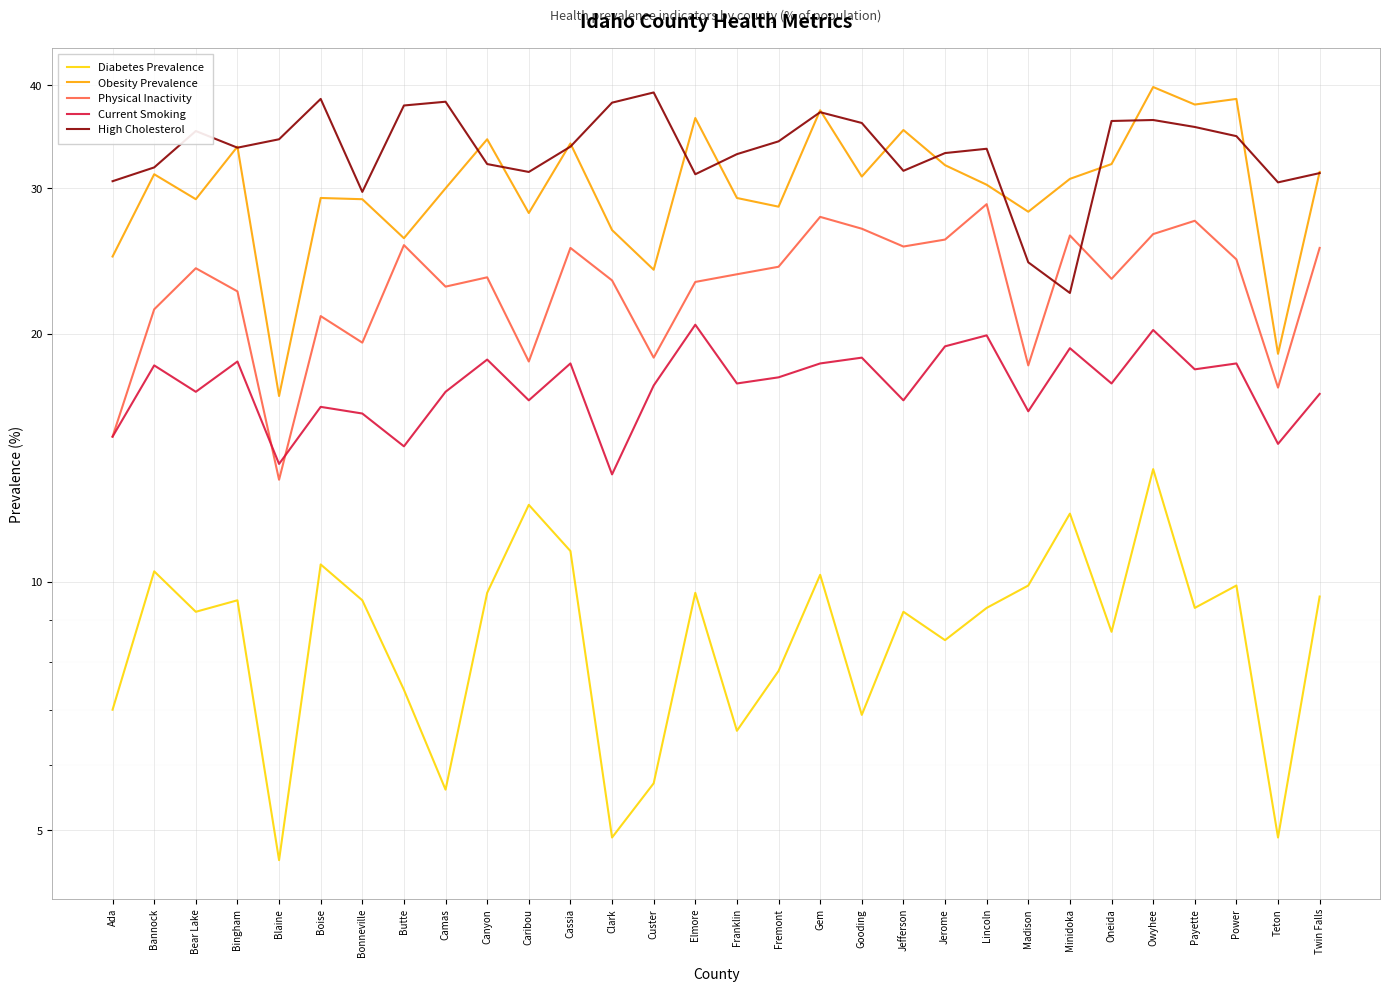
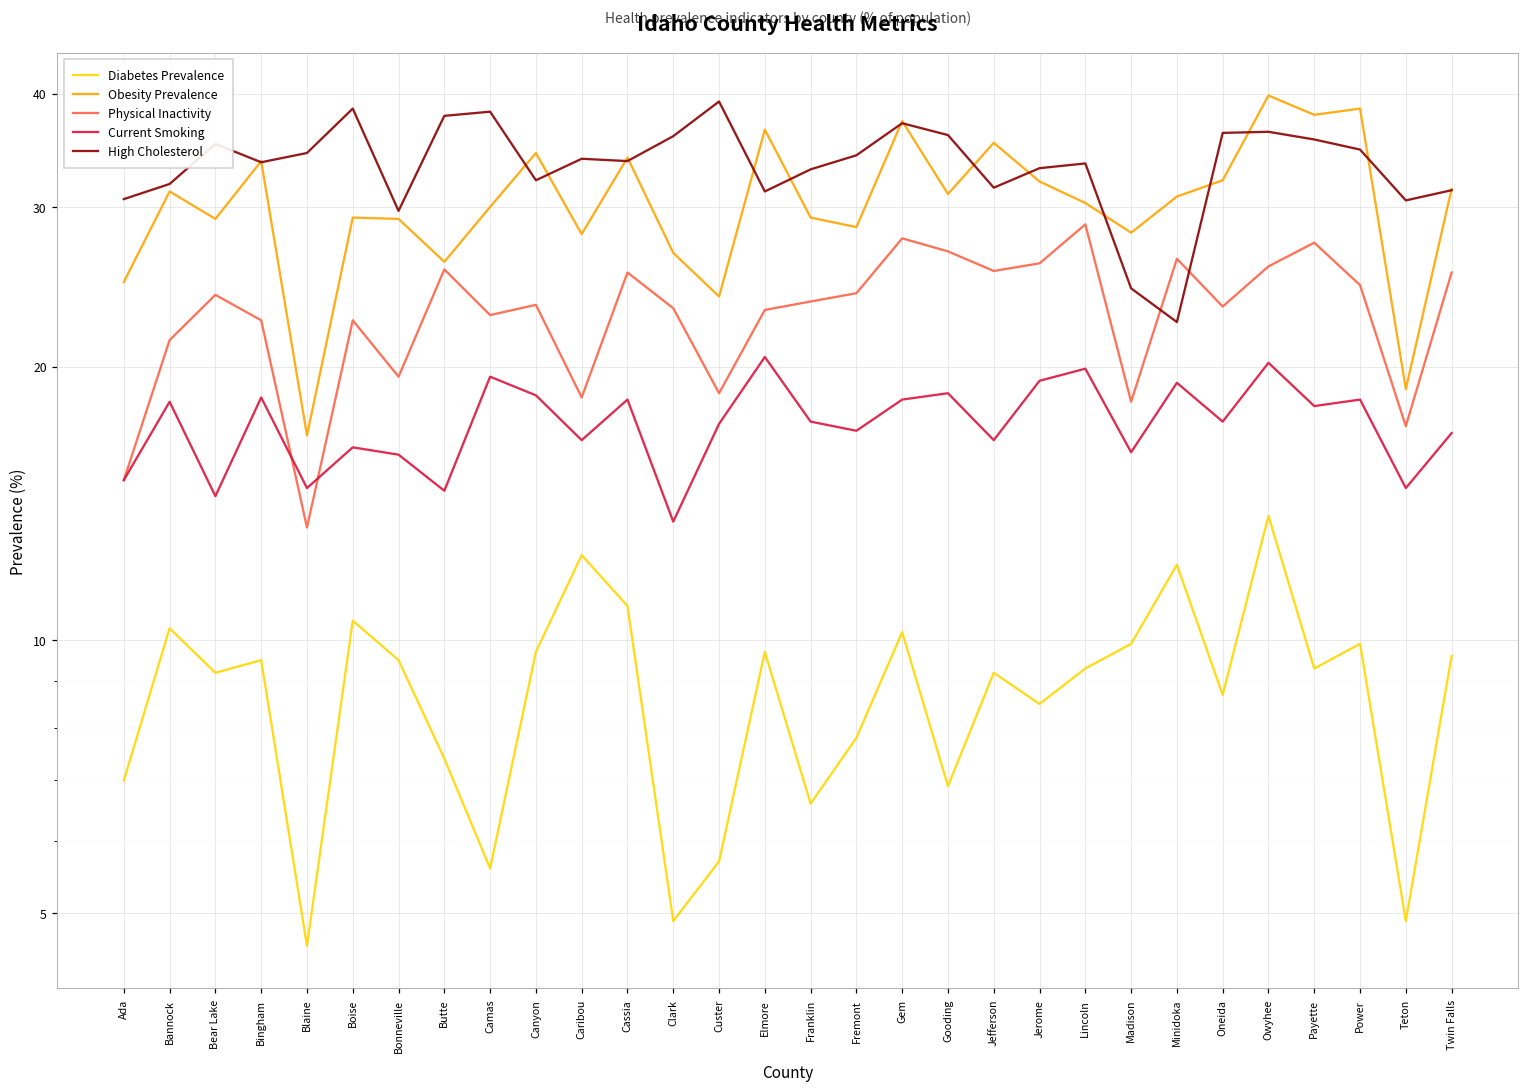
Current Smoking, Bear Lake: 17.0 -> 14.4
Current Smoking, Blaine: 13.9 -> 14.7
Physical Inactivity, Boise: 21.0 -> 22.5
Current Smoking, Camas: 17.0 -> 19.5
High Cholesterol, Caribou: 31.4 -> 33.9
High Cholesterol, Clark: 38 -> 36
Current Smoking, Fremont: 17.7 -> 17.0
Physical Inactivity, Owyhee: 26.4 -> 25.8
